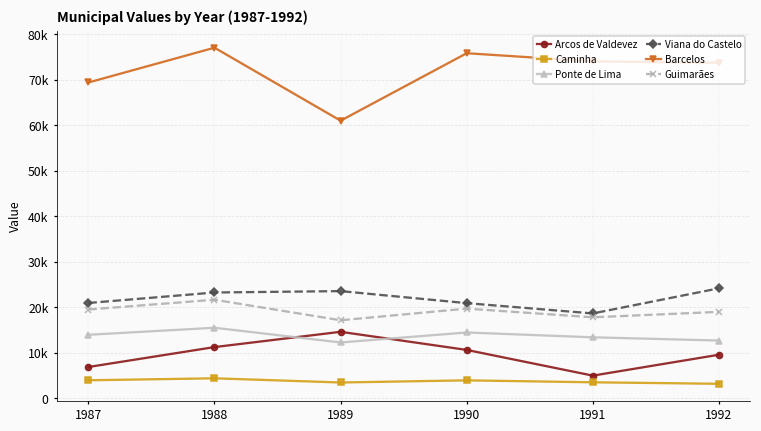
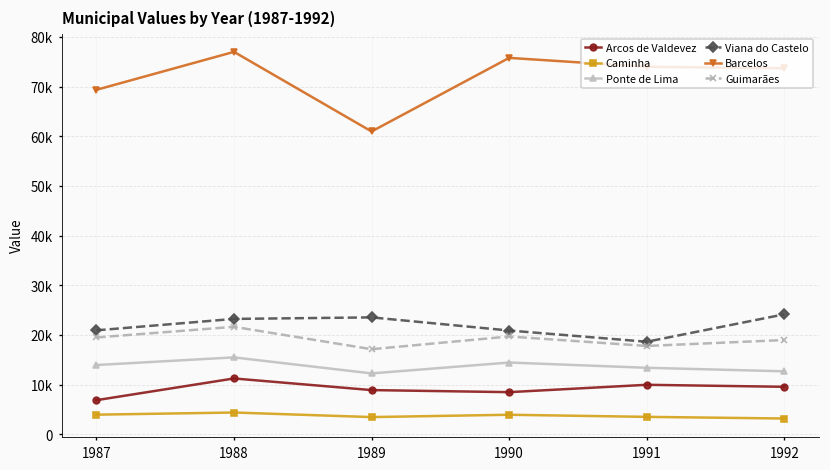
Arcos de Valdevez, 1989: 15000 -> 9000
Arcos de Valdevez, 1990: 11000 -> 9000
Arcos de Valdevez, 1991: 5000 -> 10000
